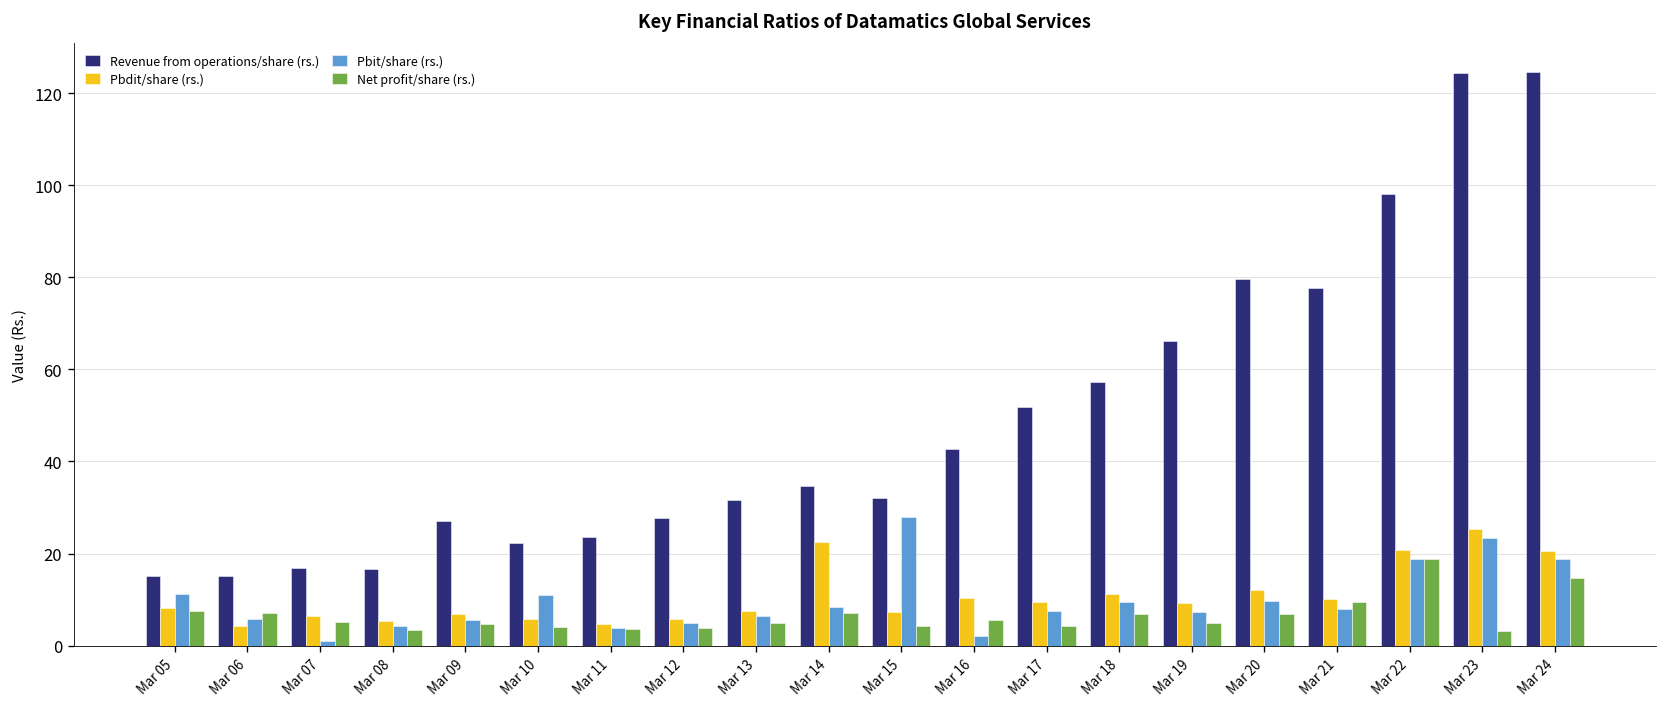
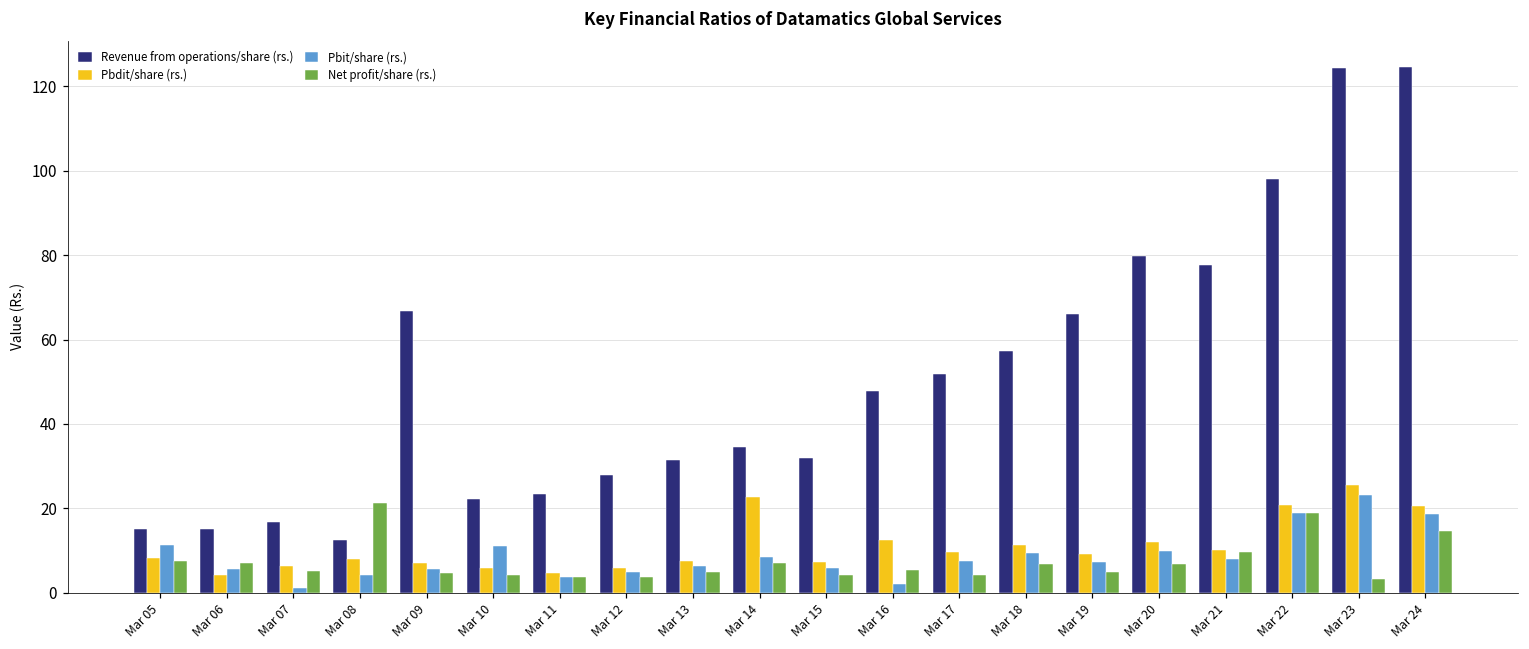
Revenue from operations/share (rs.), Mar 08: 17 -> 13
Pbdit/share (rs.), Mar 08: 5 -> 8
Net profit/share (rs.), Mar 08: 3 -> 21
Revenue from operations/share (rs.), Mar 09: 27 -> 67
Pbit/share (rs.), Mar 15: 28 -> 6
Revenue from operations/share (rs.), Mar 16: 43 -> 48
Pbdit/share (rs.), Mar 16: 10 -> 13
